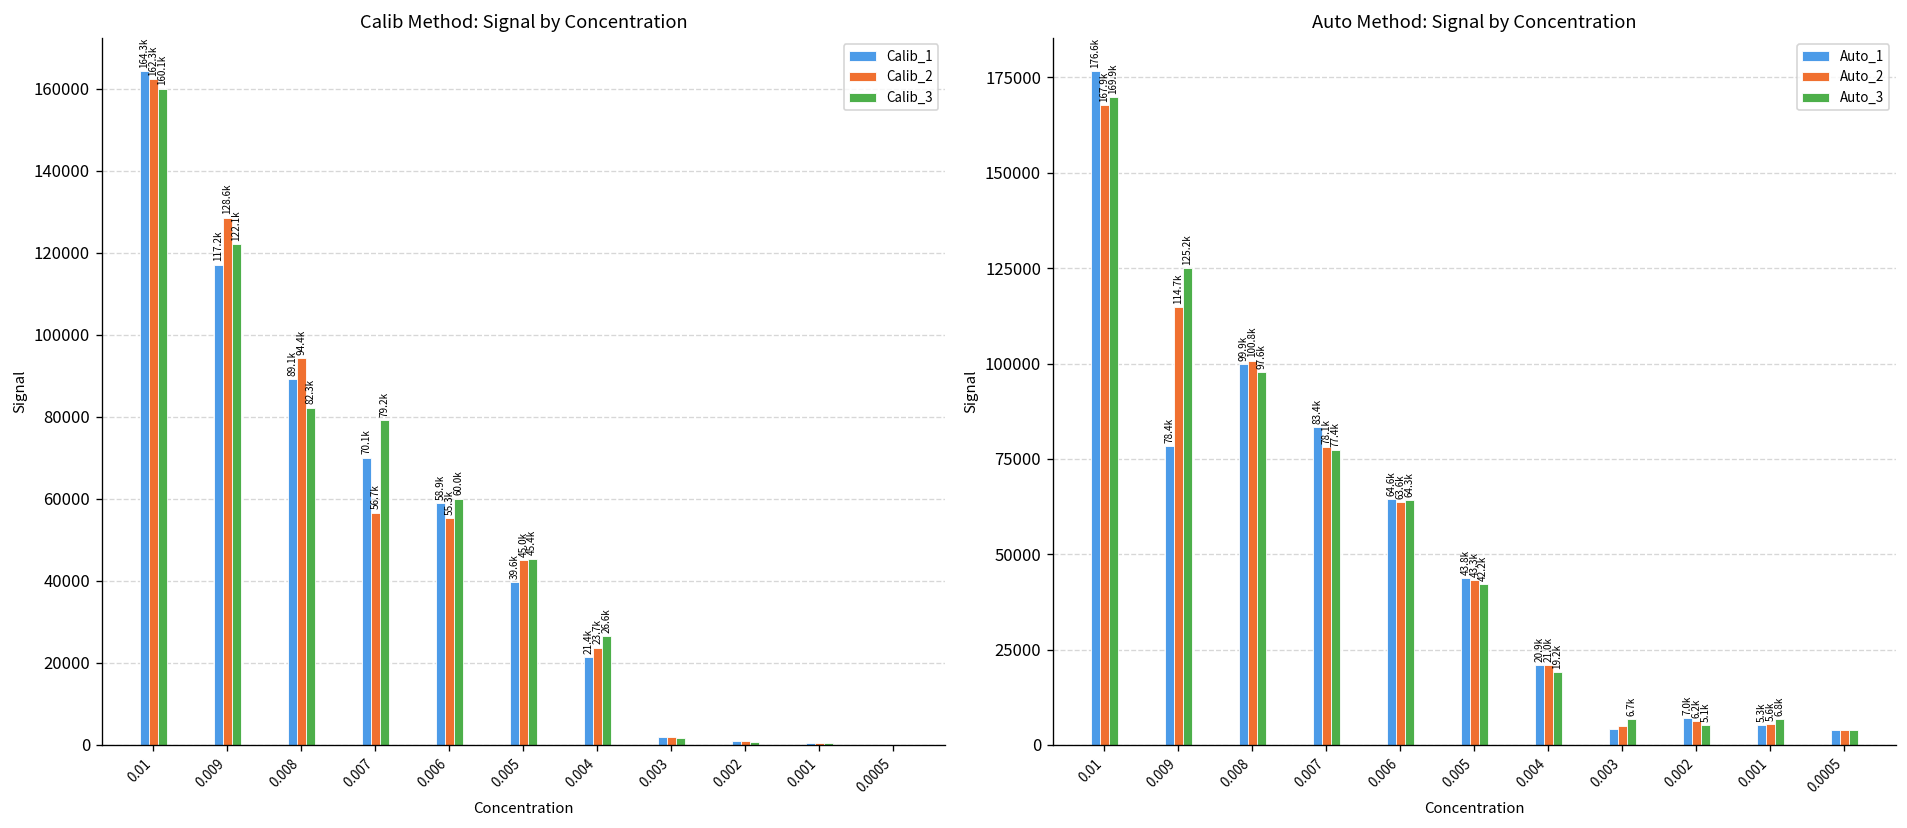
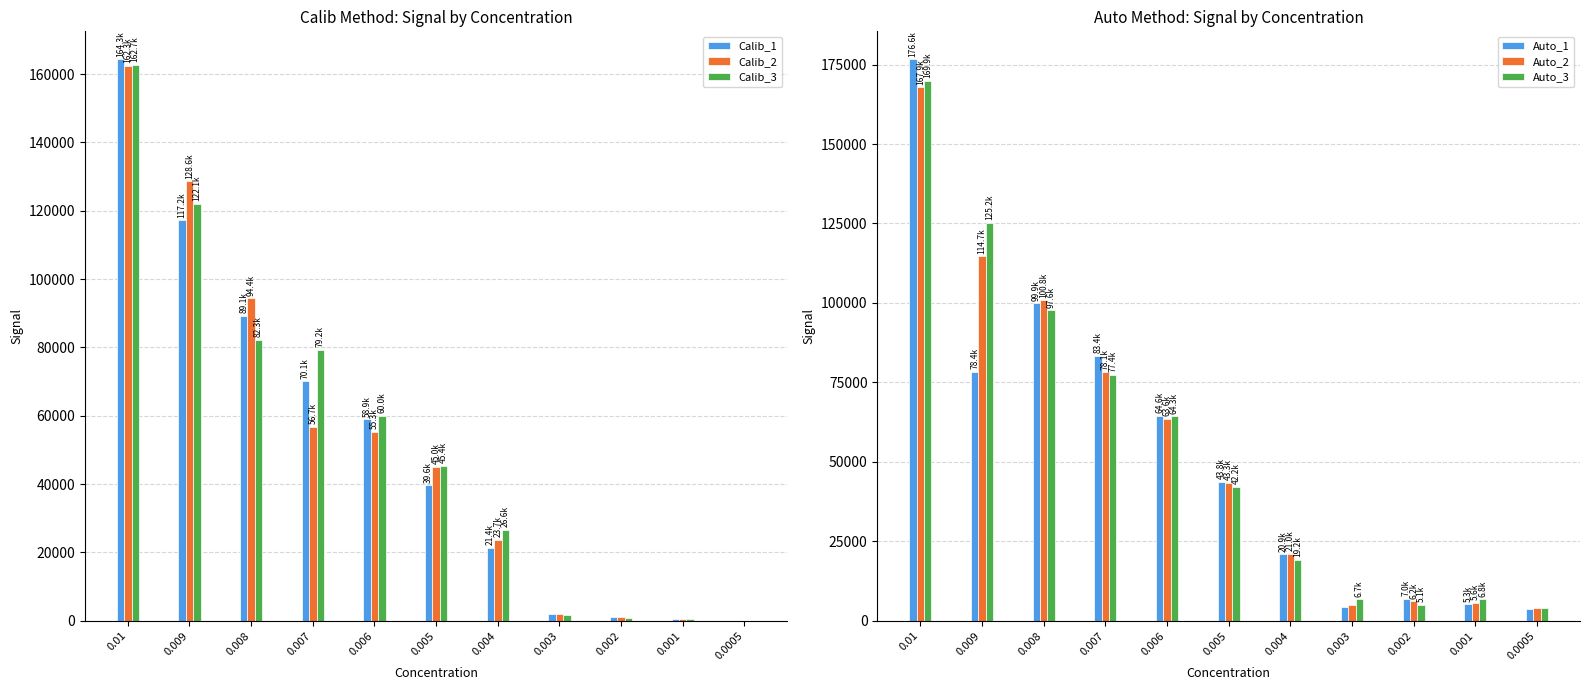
Calib Method: Signal by Concentration, Calib_3, 0.01: 160.1k -> 162.7k
